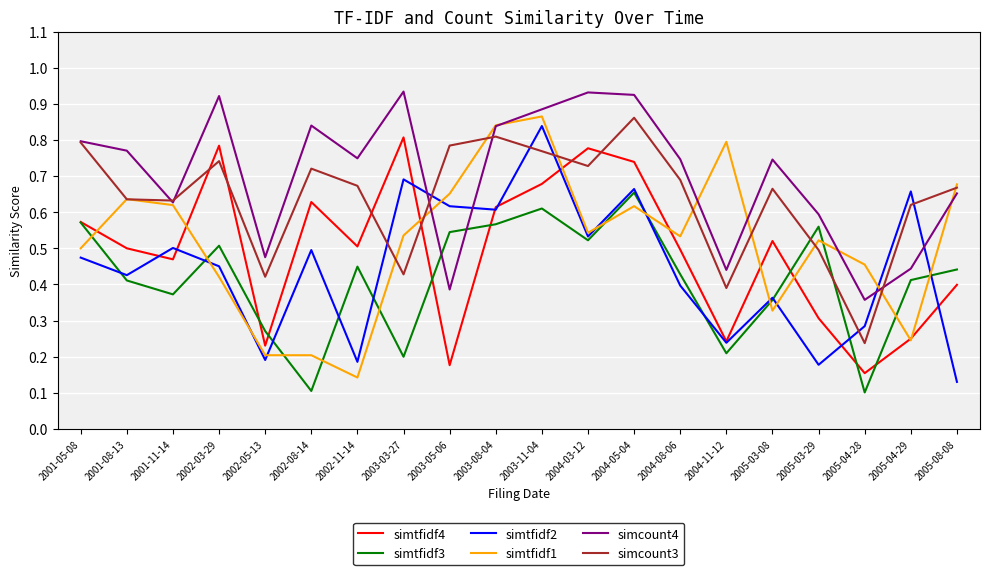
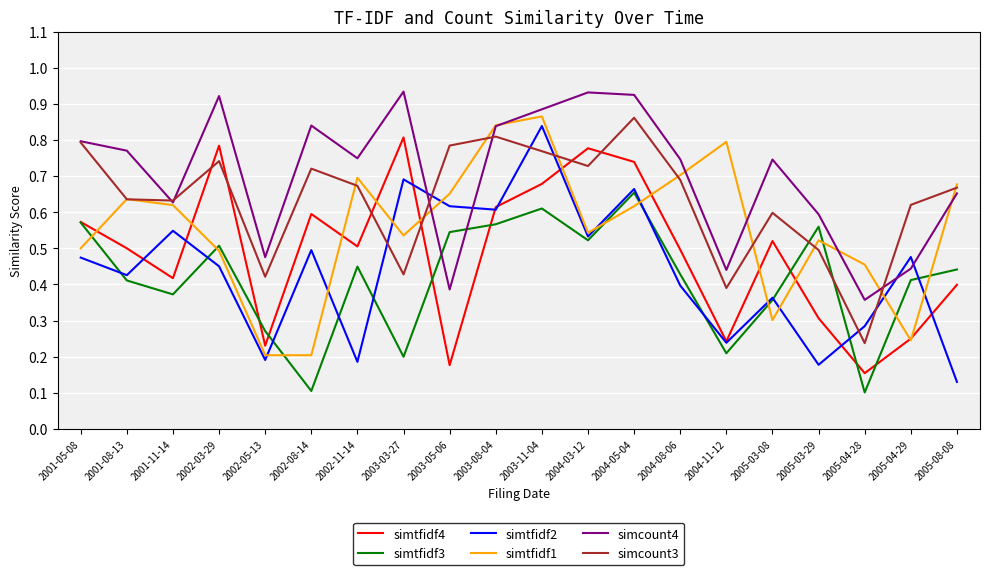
simtfidf4, 2001-11-14: 0.47 -> 0.42
simtfidf2, 2001-11-14: 0.50 -> 0.55
simtfidf1, 2002-03-29: 0.42 -> 0.49
simtfidf4, 2002-08-14: 0.63 -> 0.60
simtfidf1, 2002-11-14: 0.14 -> 0.70
simtfidf1, 2004-08-06: 0.53 -> 0.70
simtfidf1, 2005-03-08: 0.33 -> 0.30
simcount3, 2005-03-08: 0.66 -> 0.60
simtfidf2, 2005-04-29: 0.66 -> 0.48
